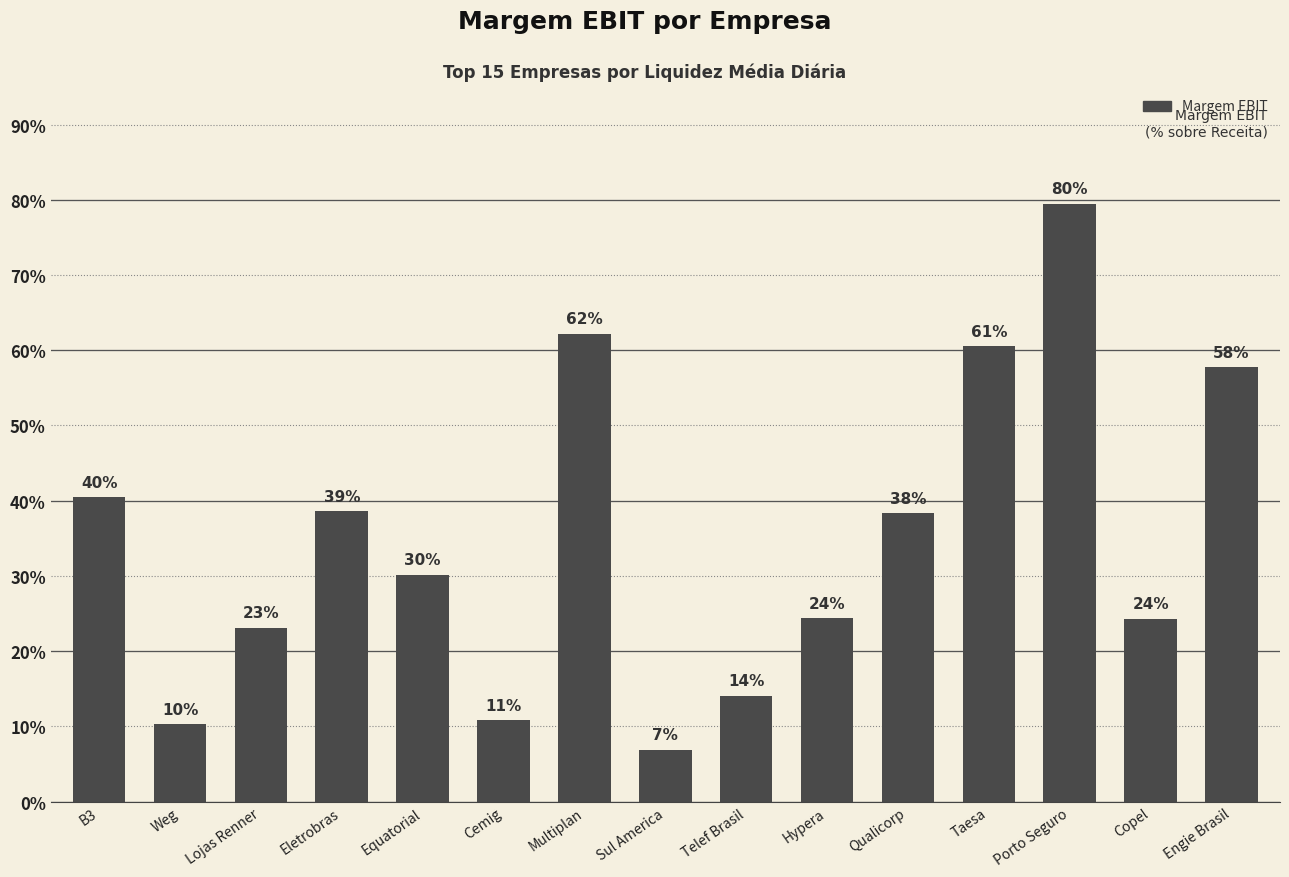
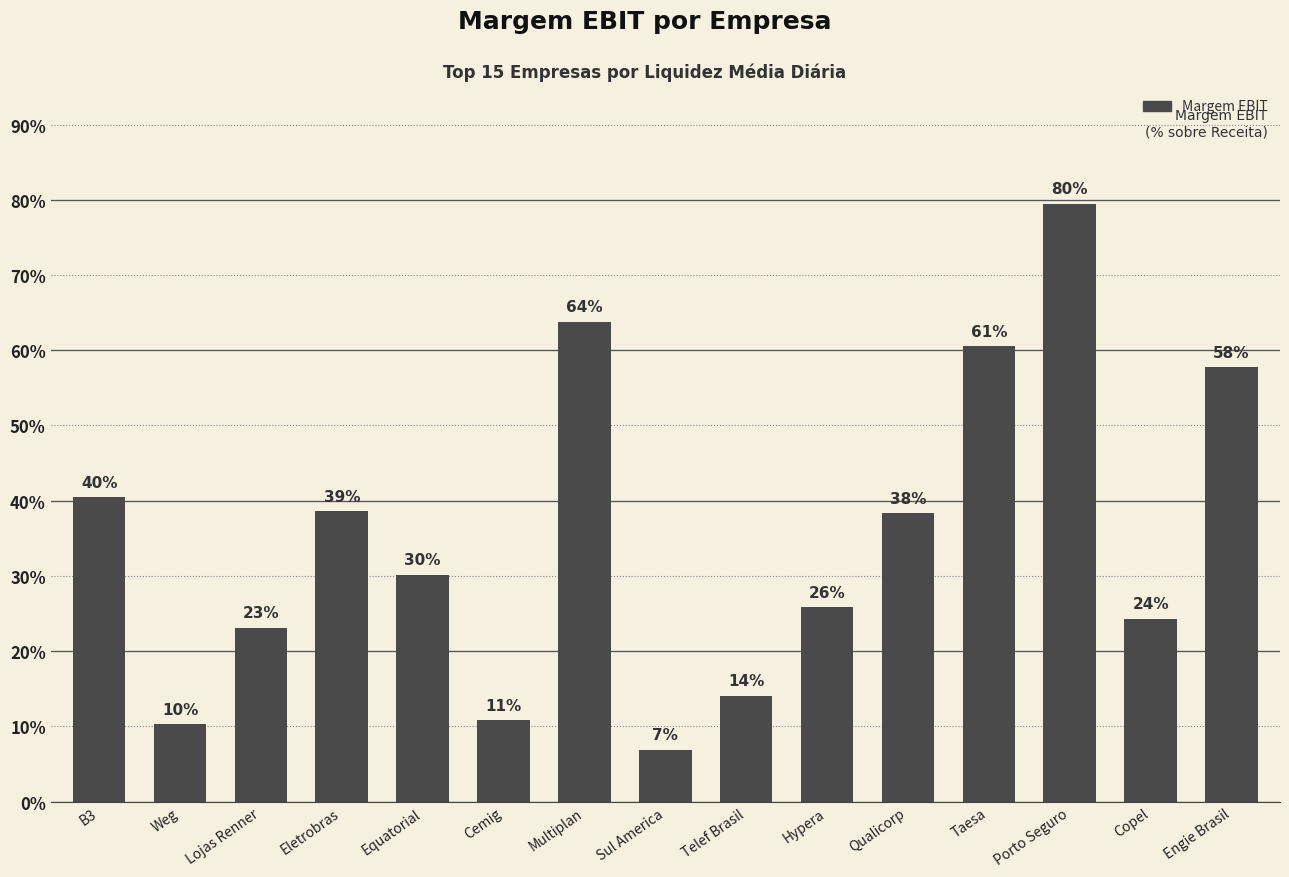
Multiplan: 62% -> 64%
Hypera: 24% -> 26%
